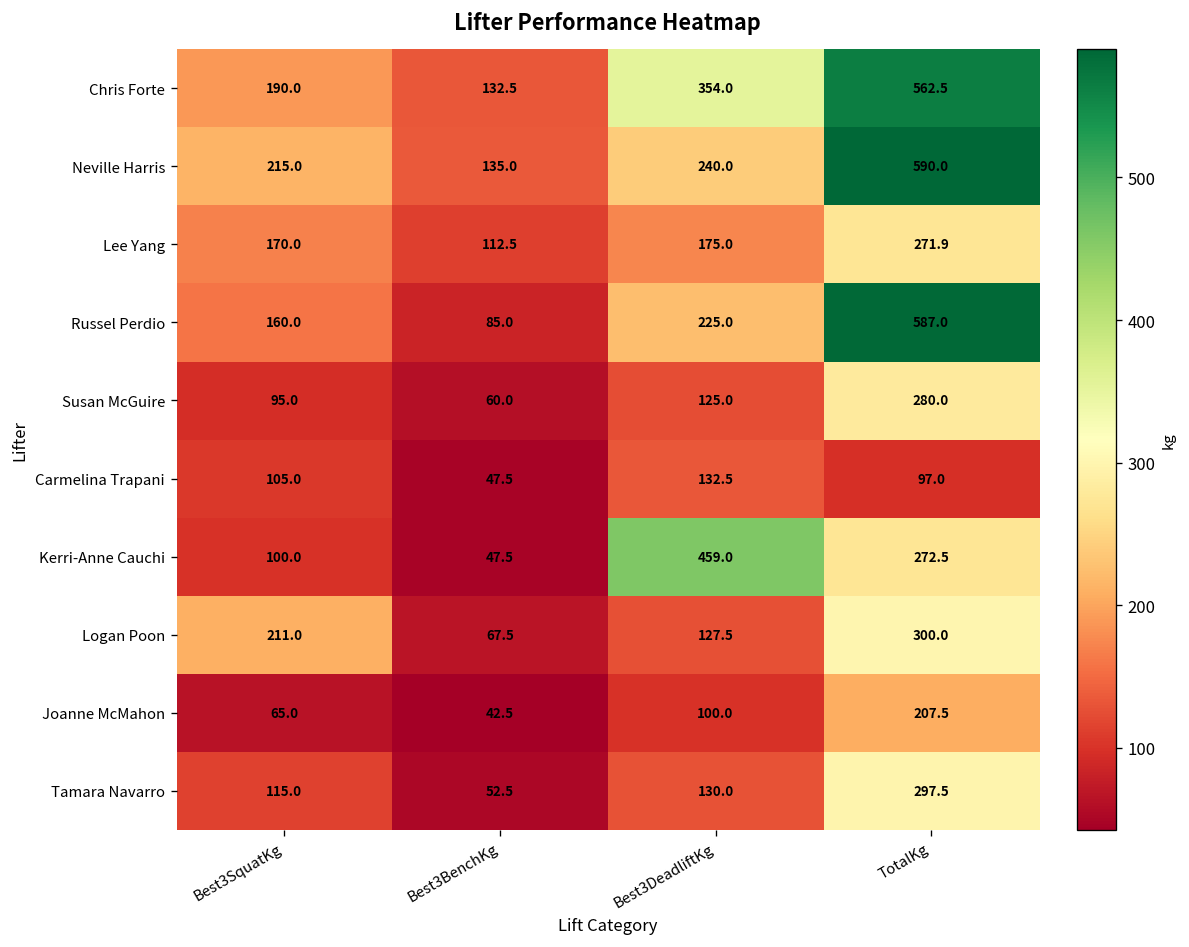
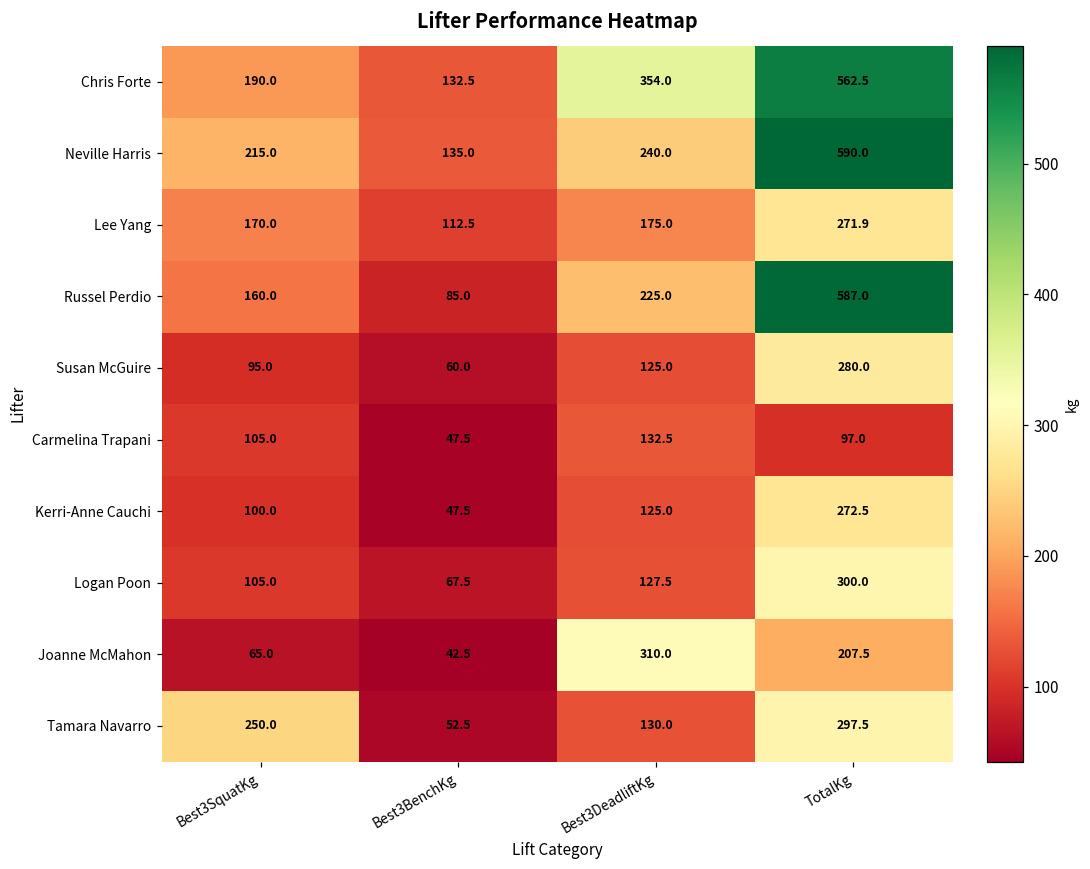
Kerri-Anne Cauchi, Best3DeadliftKg: 459.0 -> 125.0
Logan Poon, Best3SquatKg: 211.0 -> 105.0
Joanne McMahon, Best3DeadliftKg: 100.0 -> 310.0
Tamara Navarro, Best3SquatKg: 115.0 -> 250.0
